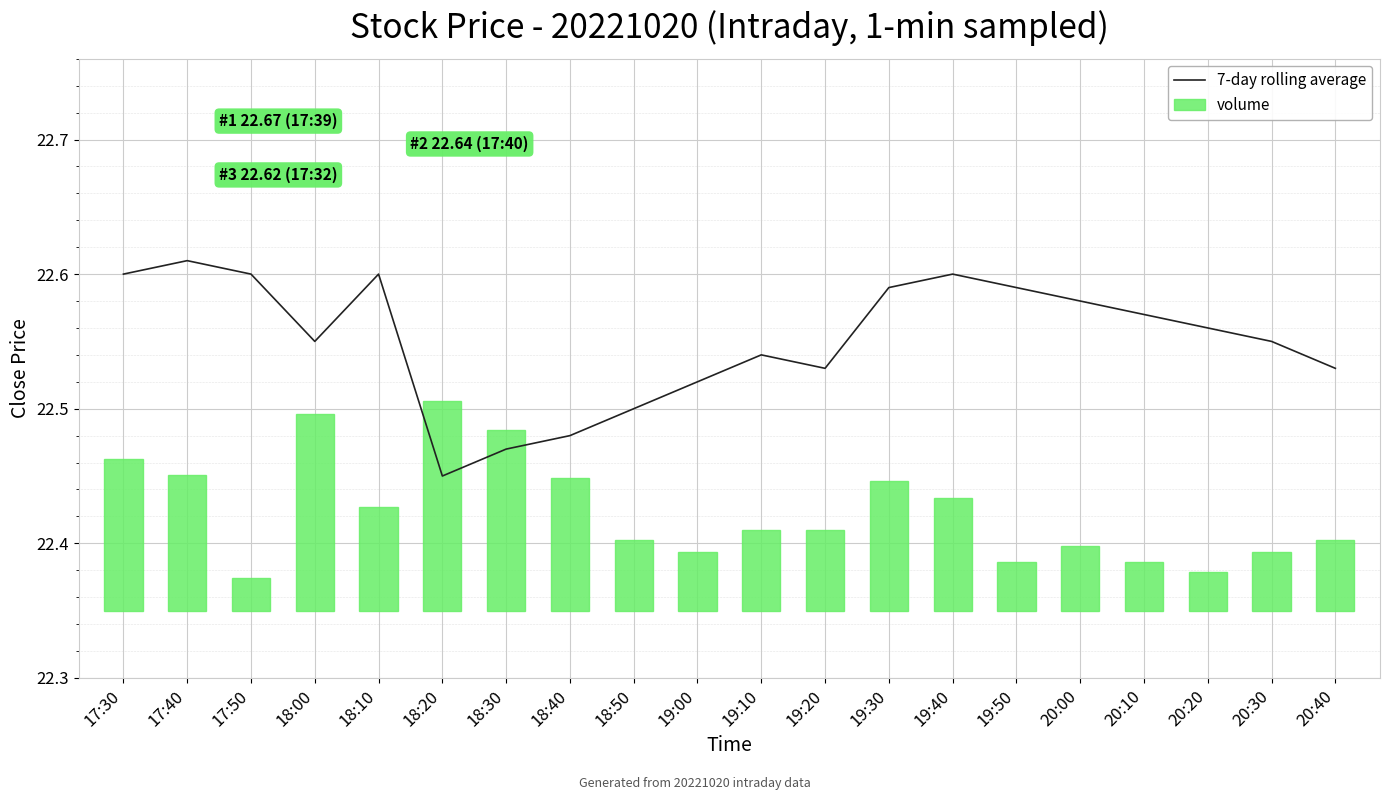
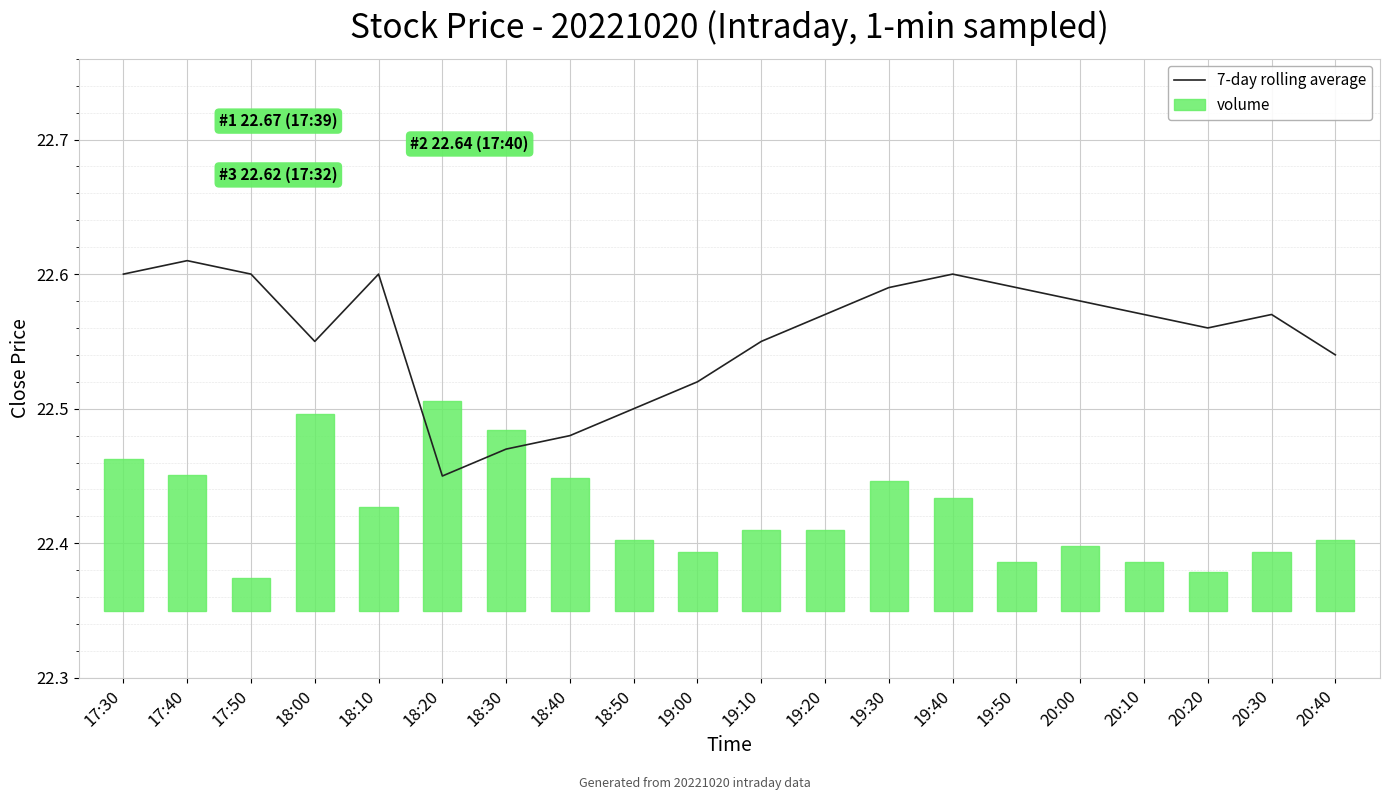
7-day rolling average, 19:10: 22.54 -> 22.55
7-day rolling average, 19:20: 22.53 -> 22.57
7-day rolling average, 20:30: 22.55 -> 22.57
7-day rolling average, 20:40: 22.53 -> 22.54
